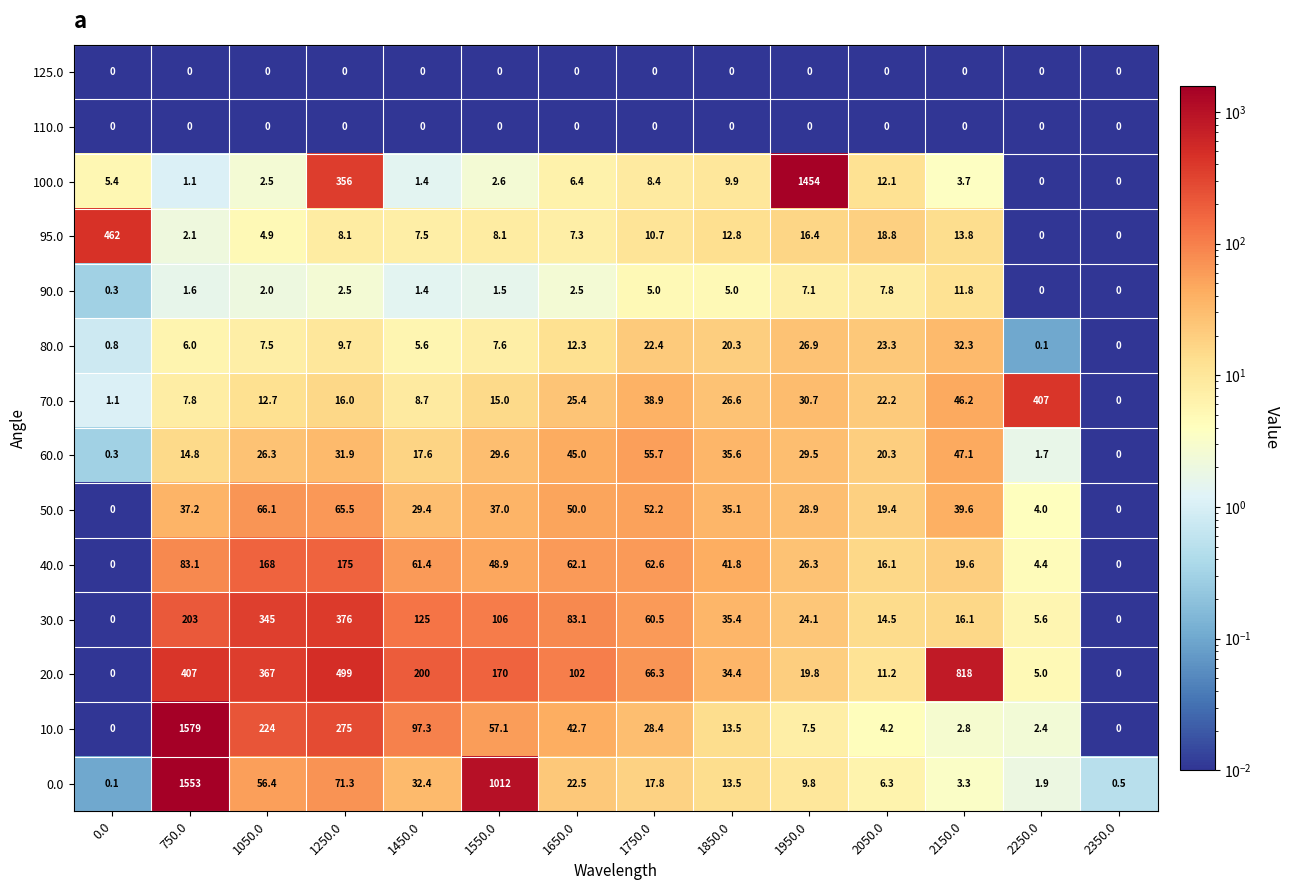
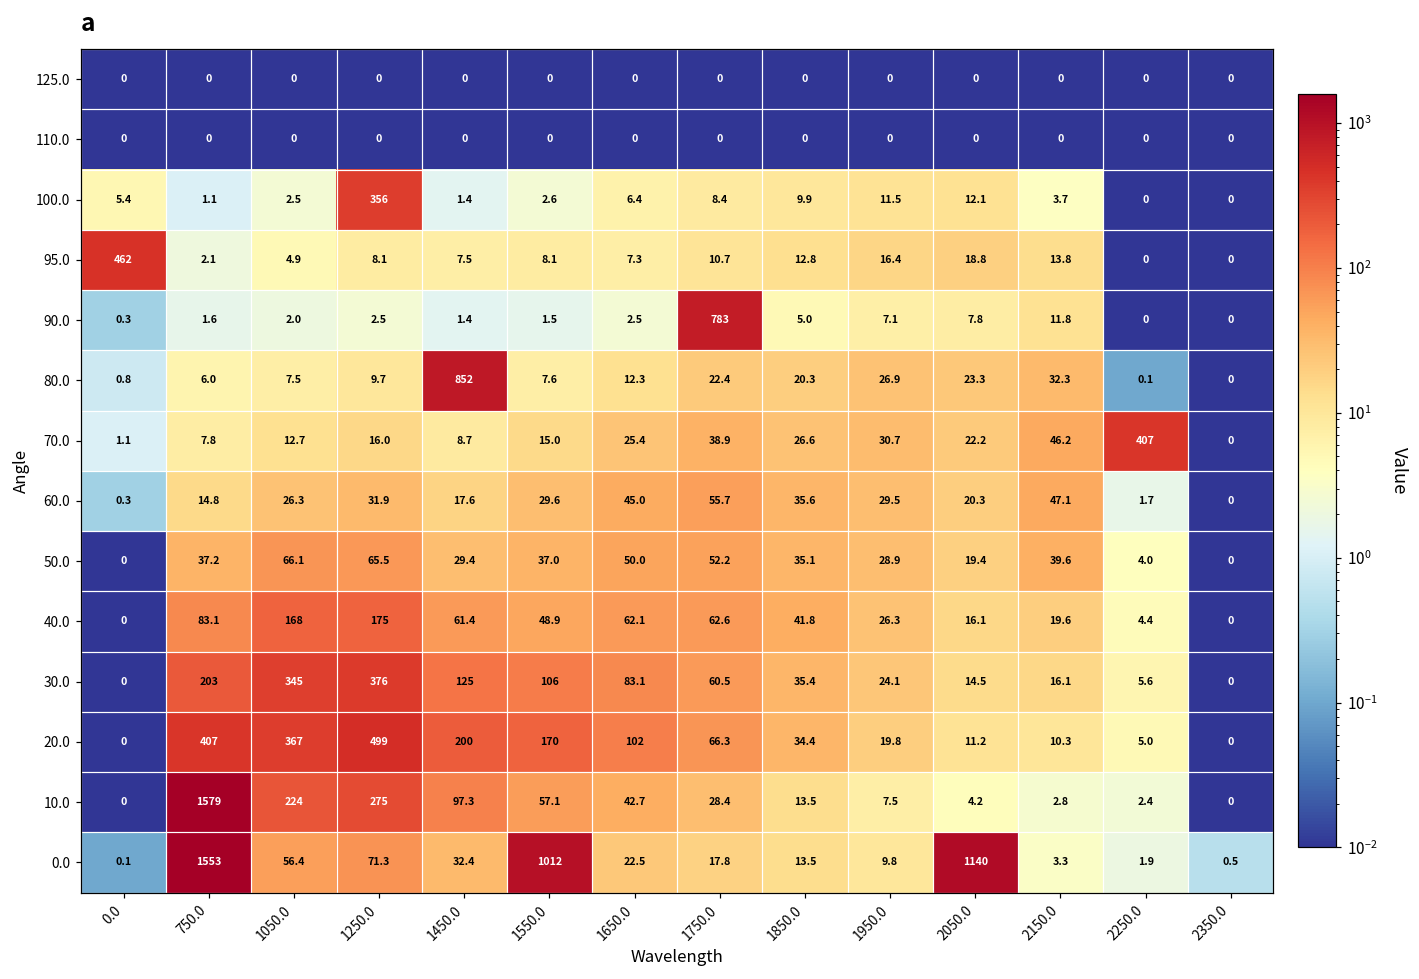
100.0, 1950.0: 1454 -> 11.5
90.0, 1750.0: 5.0 -> 783
80.0, 1450.0: 5.6 -> 852
20.0, 2150.0: 818 -> 10.3
0.0, 2050.0: 6.3 -> 1140
